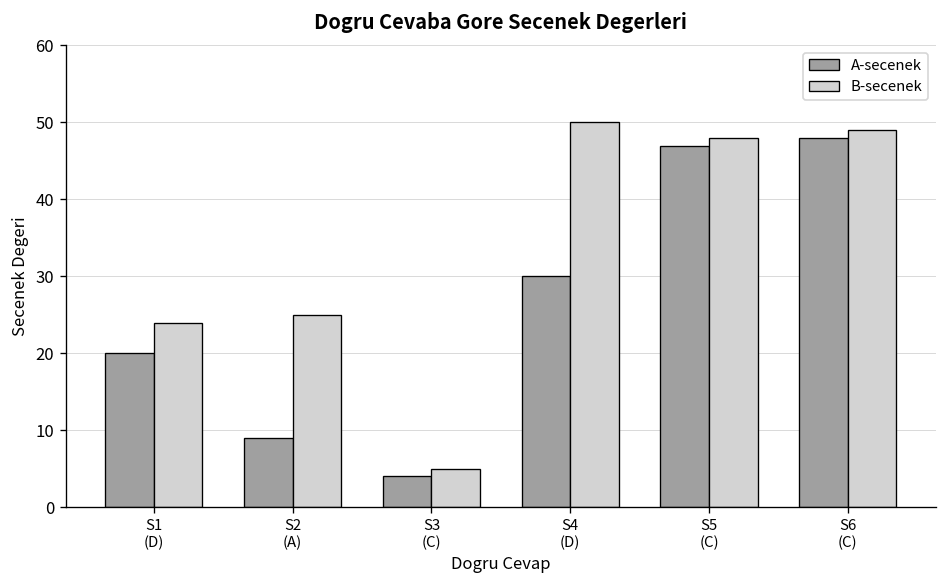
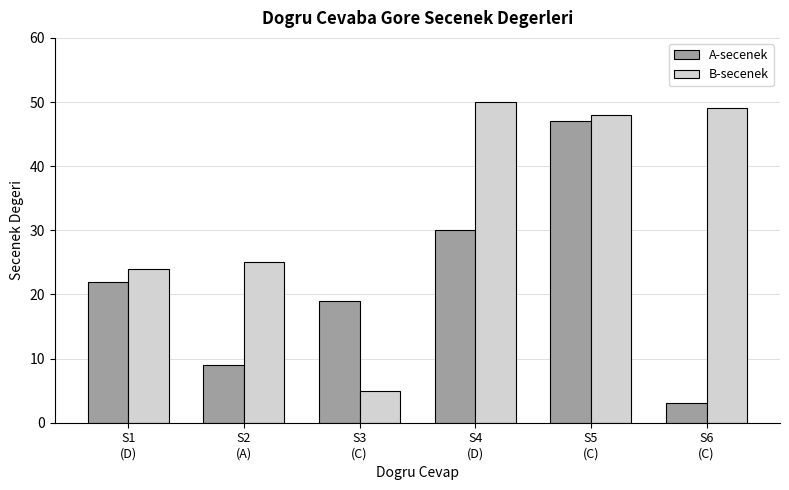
A-secenek, S1 (D): 20 -> 22
A-secenek, S3 (C): 4 -> 19
A-secenek, S6 (C): 48 -> 3
